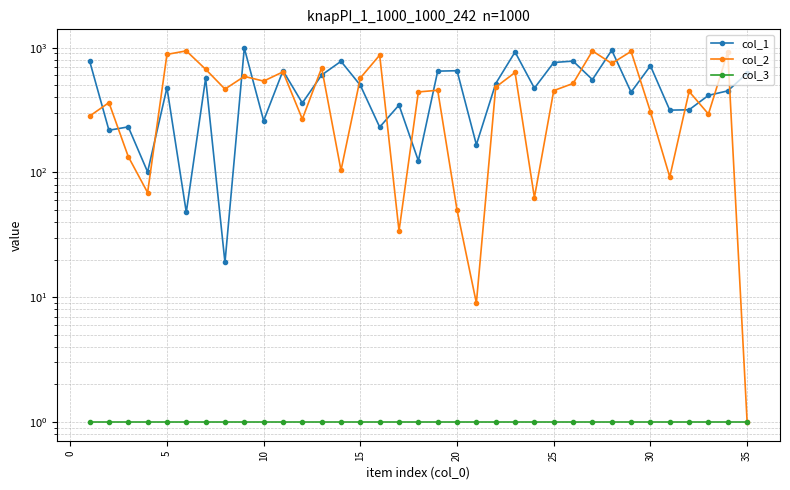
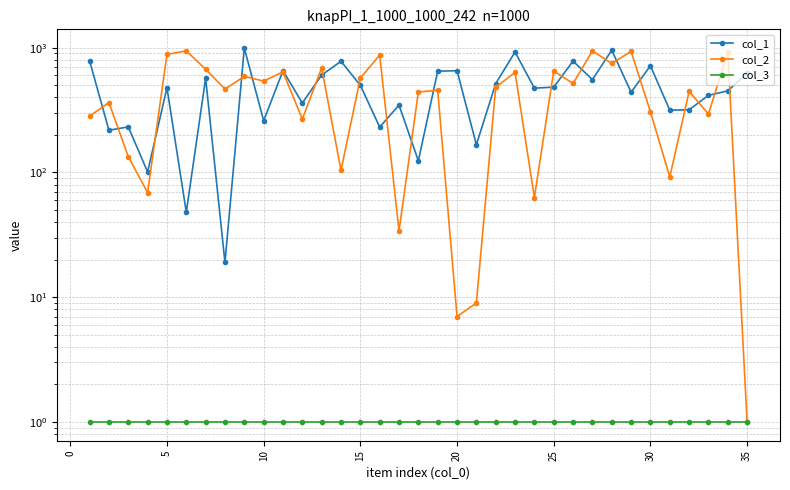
col_2, 20: 50 -> 7
col_1, 25: 800 -> 480
col_2, 25: 450 -> 700
